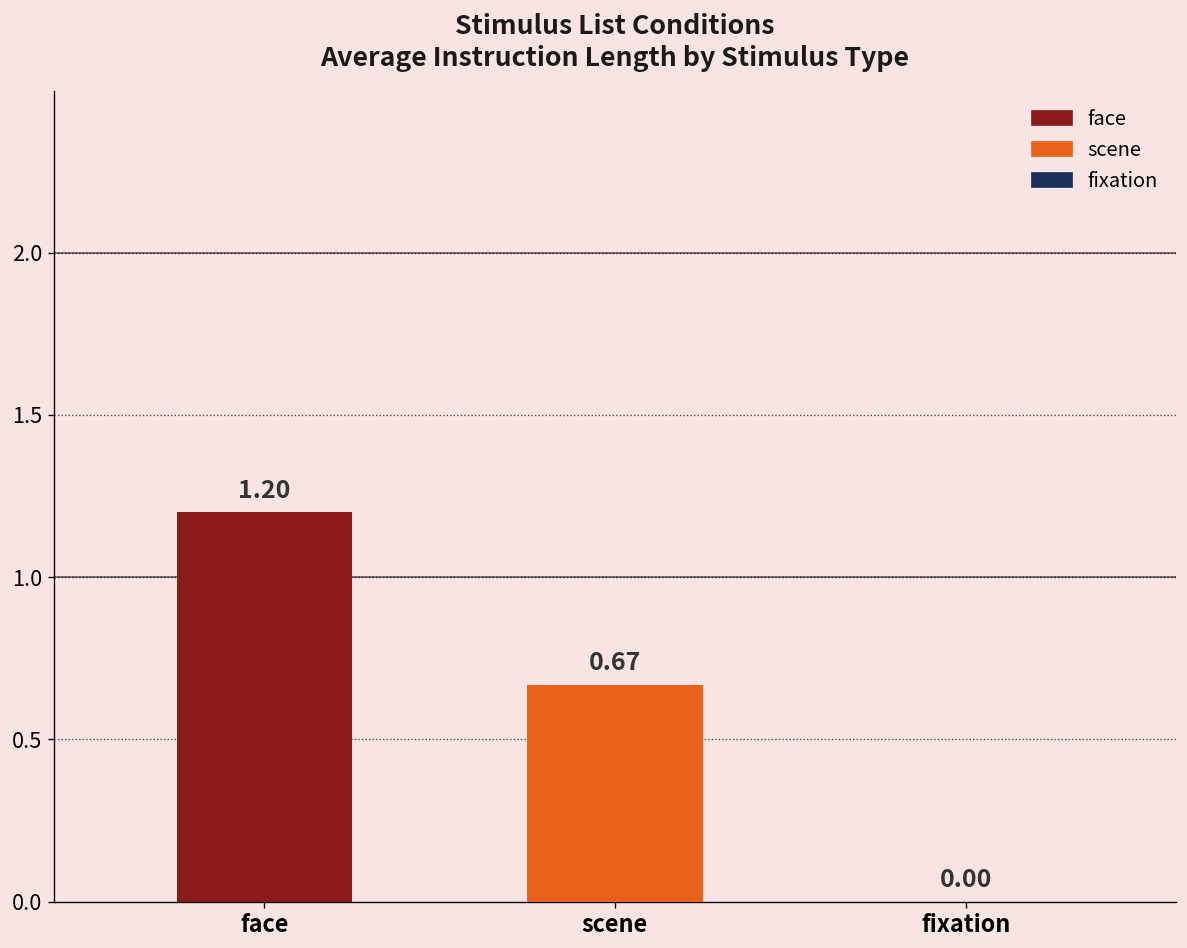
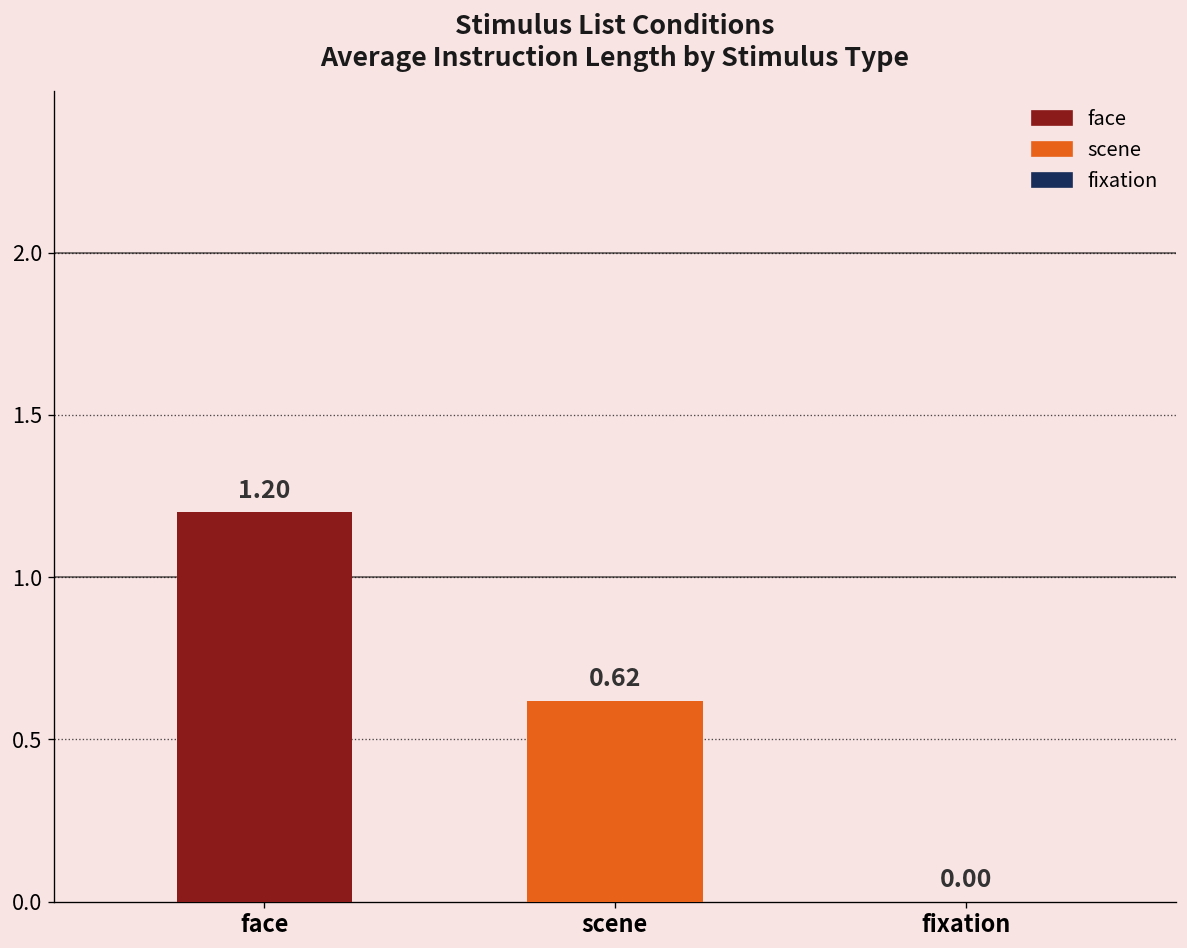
scene: 0.67 -> 0.62
